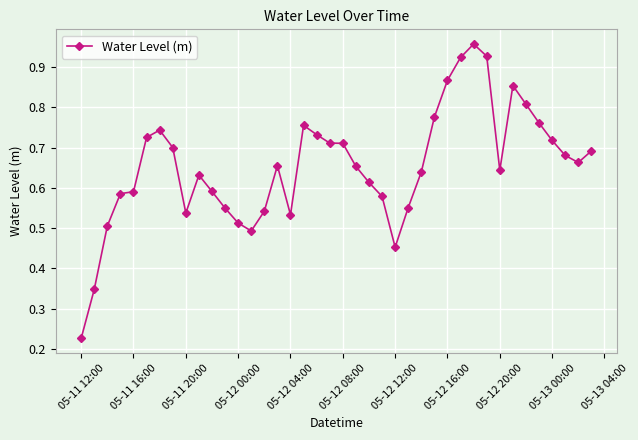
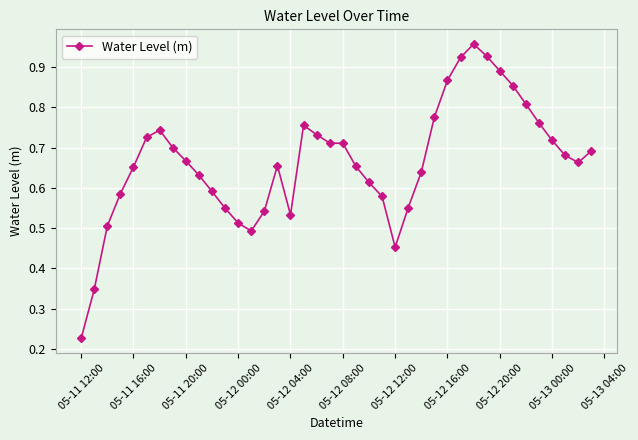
05-11 16:00: 0.59 -> 0.65
05-11 20:00: 0.54 -> 0.67
05-12 20:00: 0.64 -> 0.89
